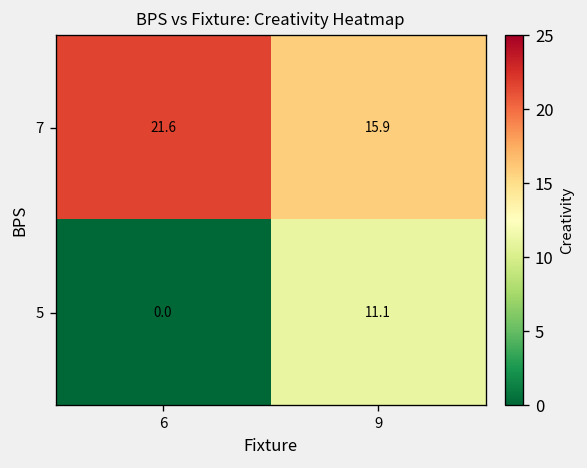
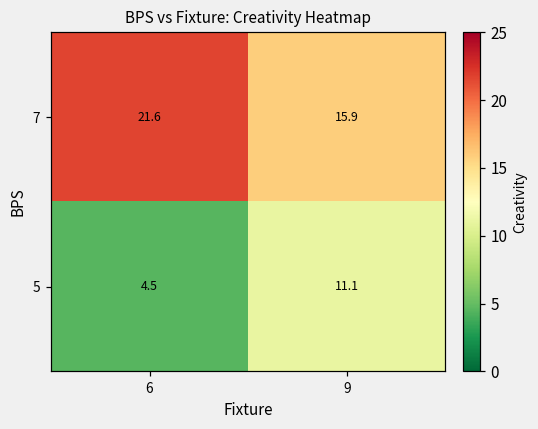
5, 6: 0.0 -> 4.5
